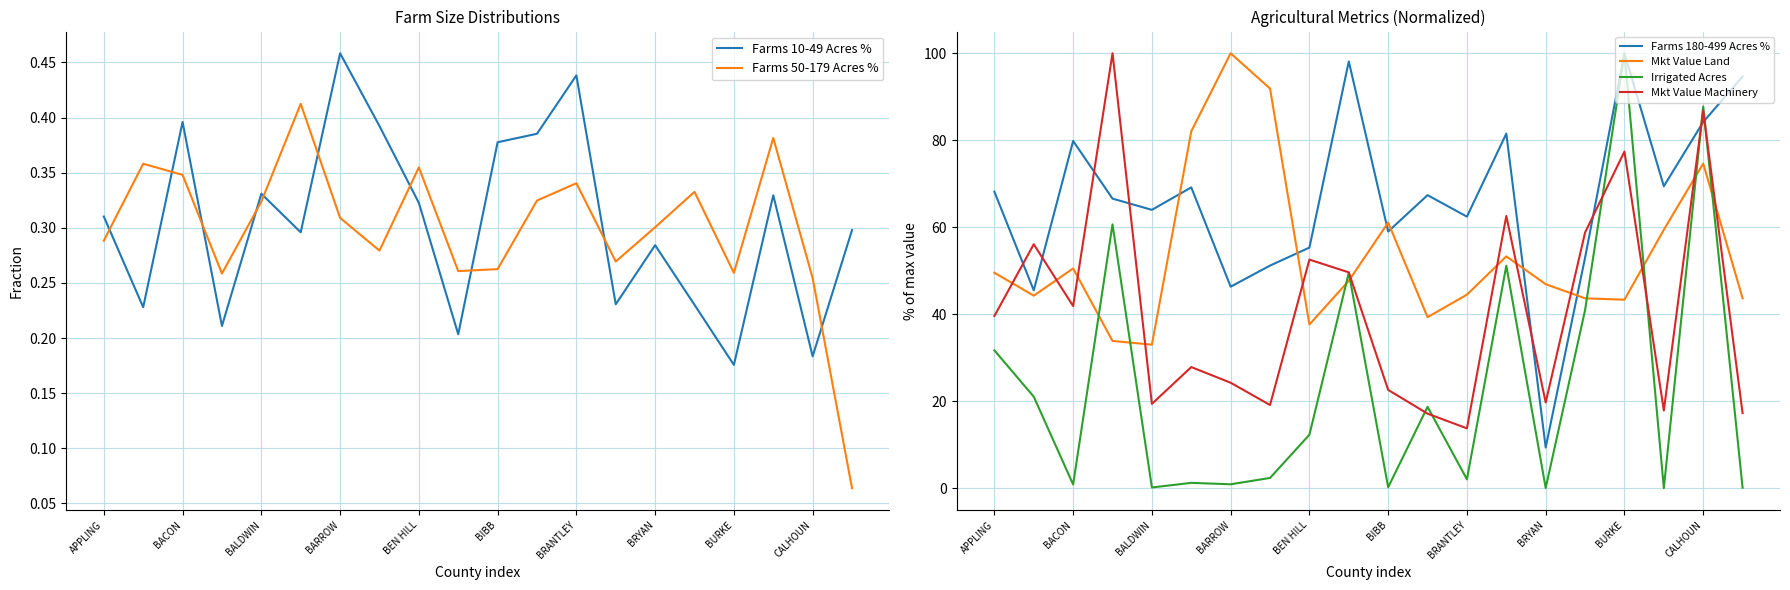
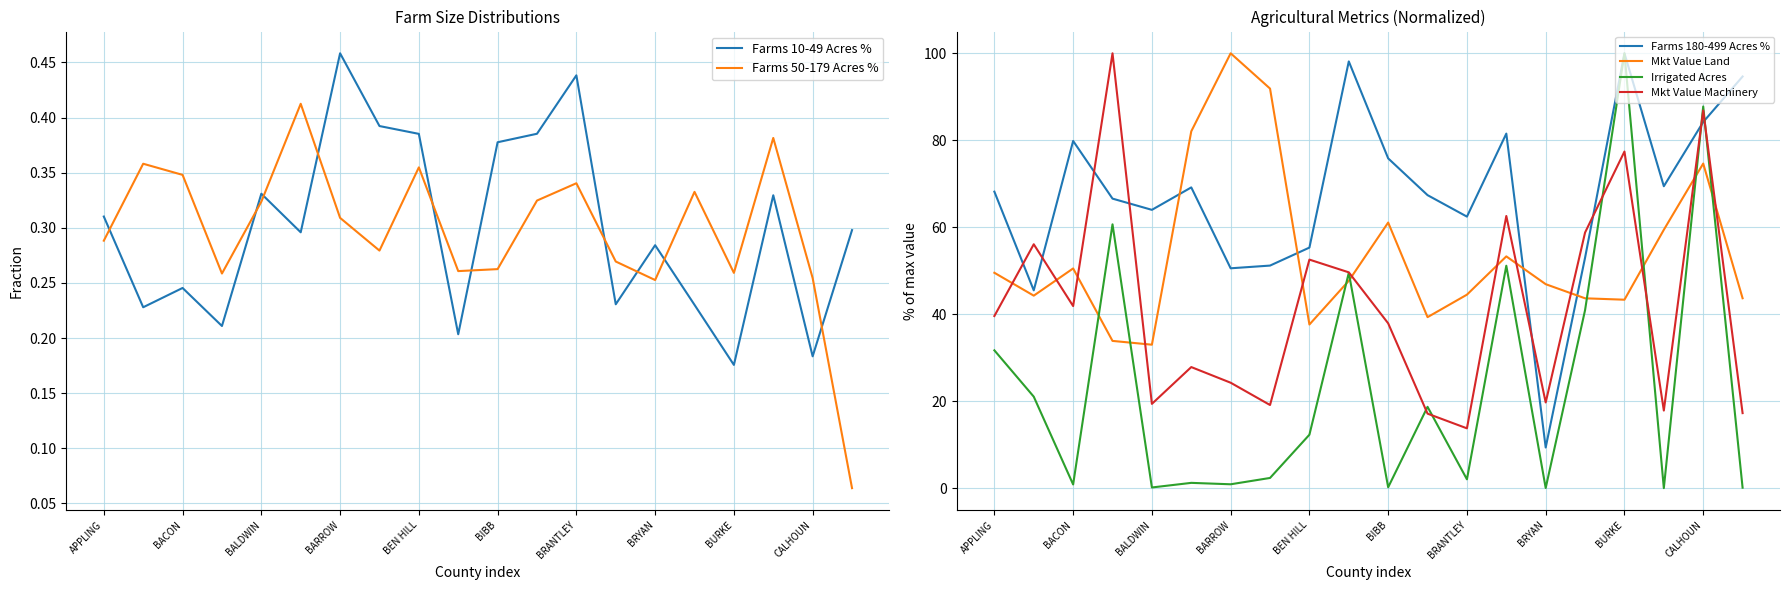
Farm Size Distributions, Farms 10-49 Acres %, BACON: 0.396 -> 0.245
Farm Size Distributions, Farms 10-49 Acres %, BEN HILL: 0.323 -> 0.385
Farm Size Distributions, Farms 50-179 Acres %, BRYAN: 0.301 -> 0.253
Agricultural Metrics (Normalized), Farms 180-499 Acres %, BARROW: 46 -> 51
Agricultural Metrics (Normalized), Farms 180-499 Acres %, BIBB: 59 -> 76
Agricultural Metrics (Normalized), Mkt Value Machinery, BIBB: 23 -> 38
